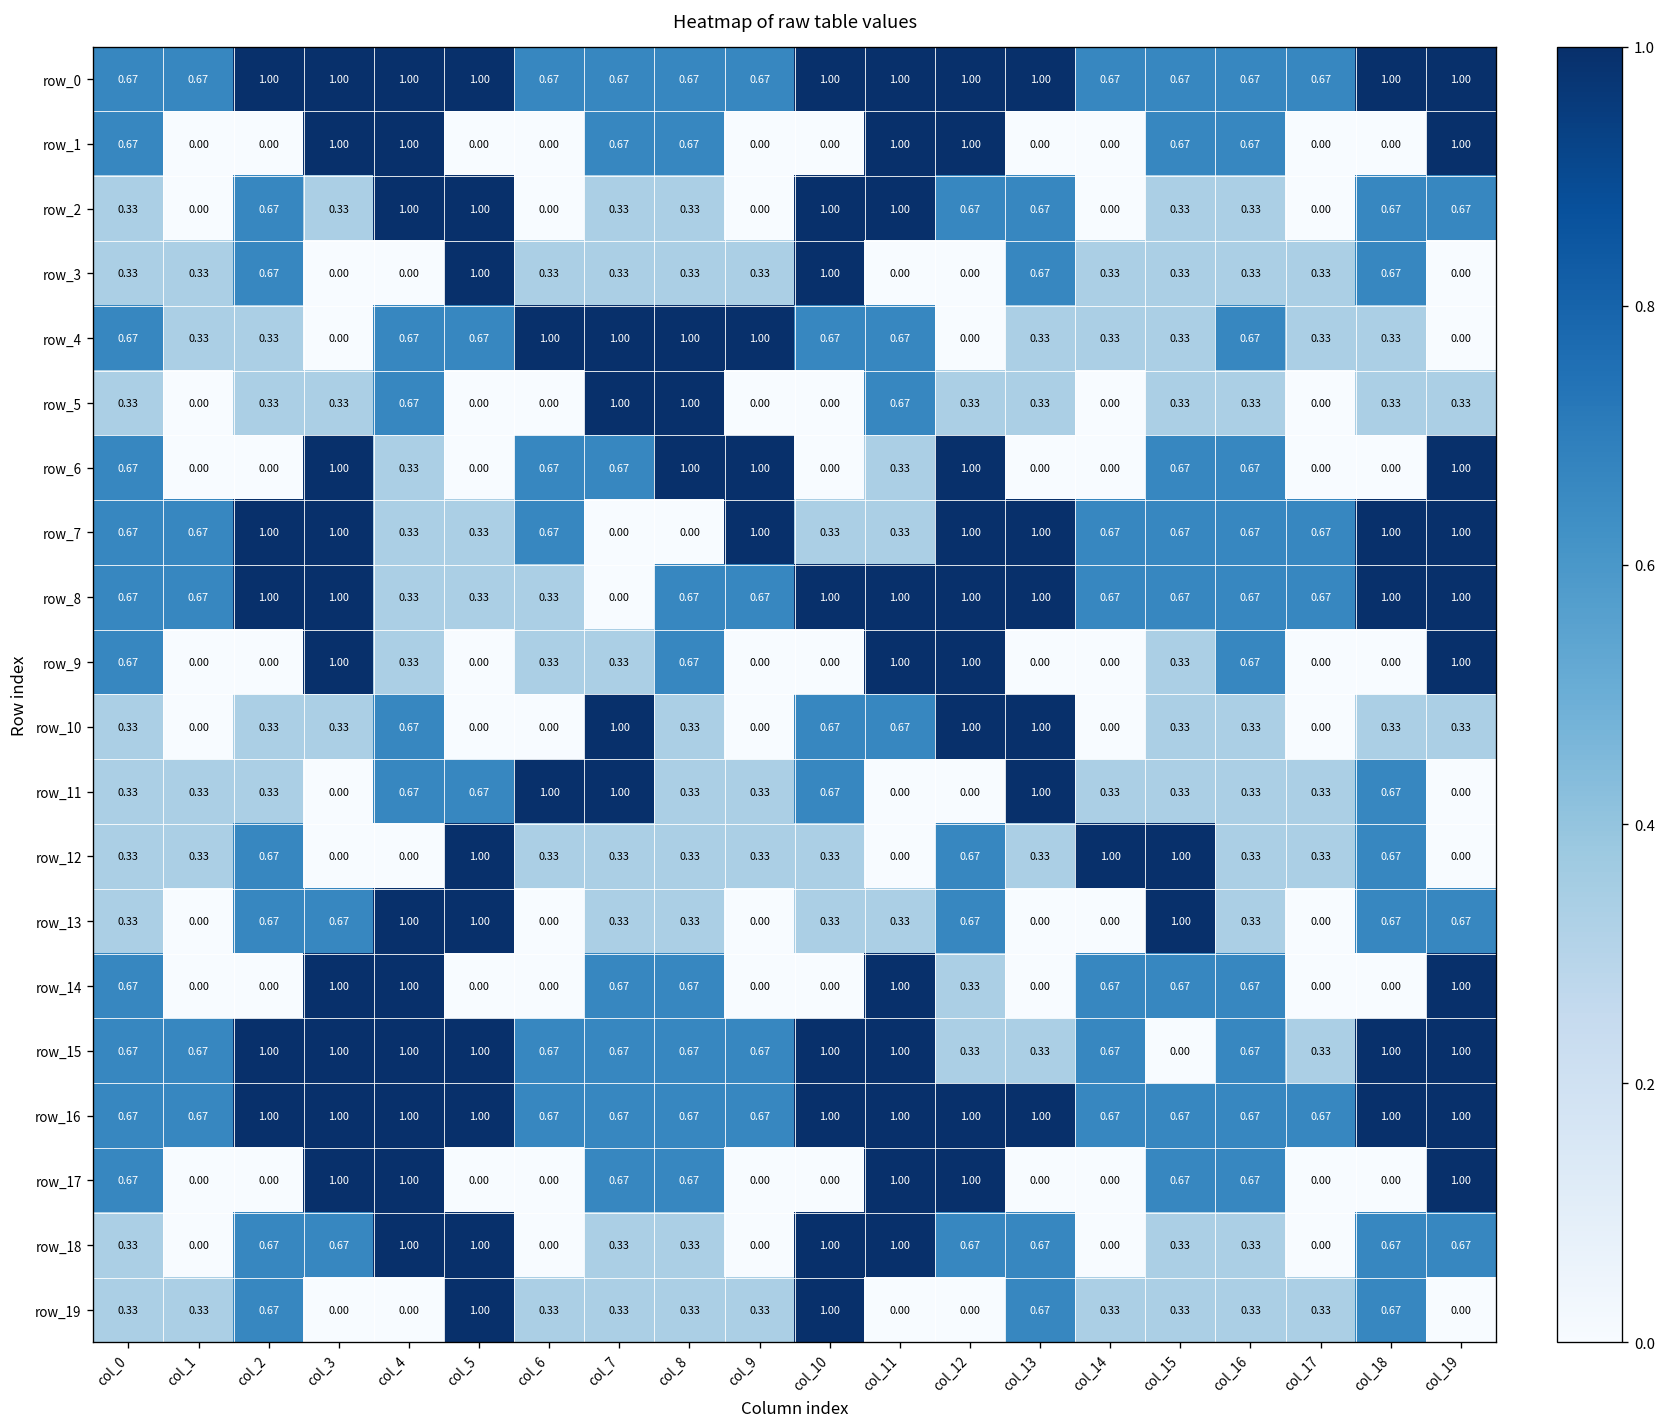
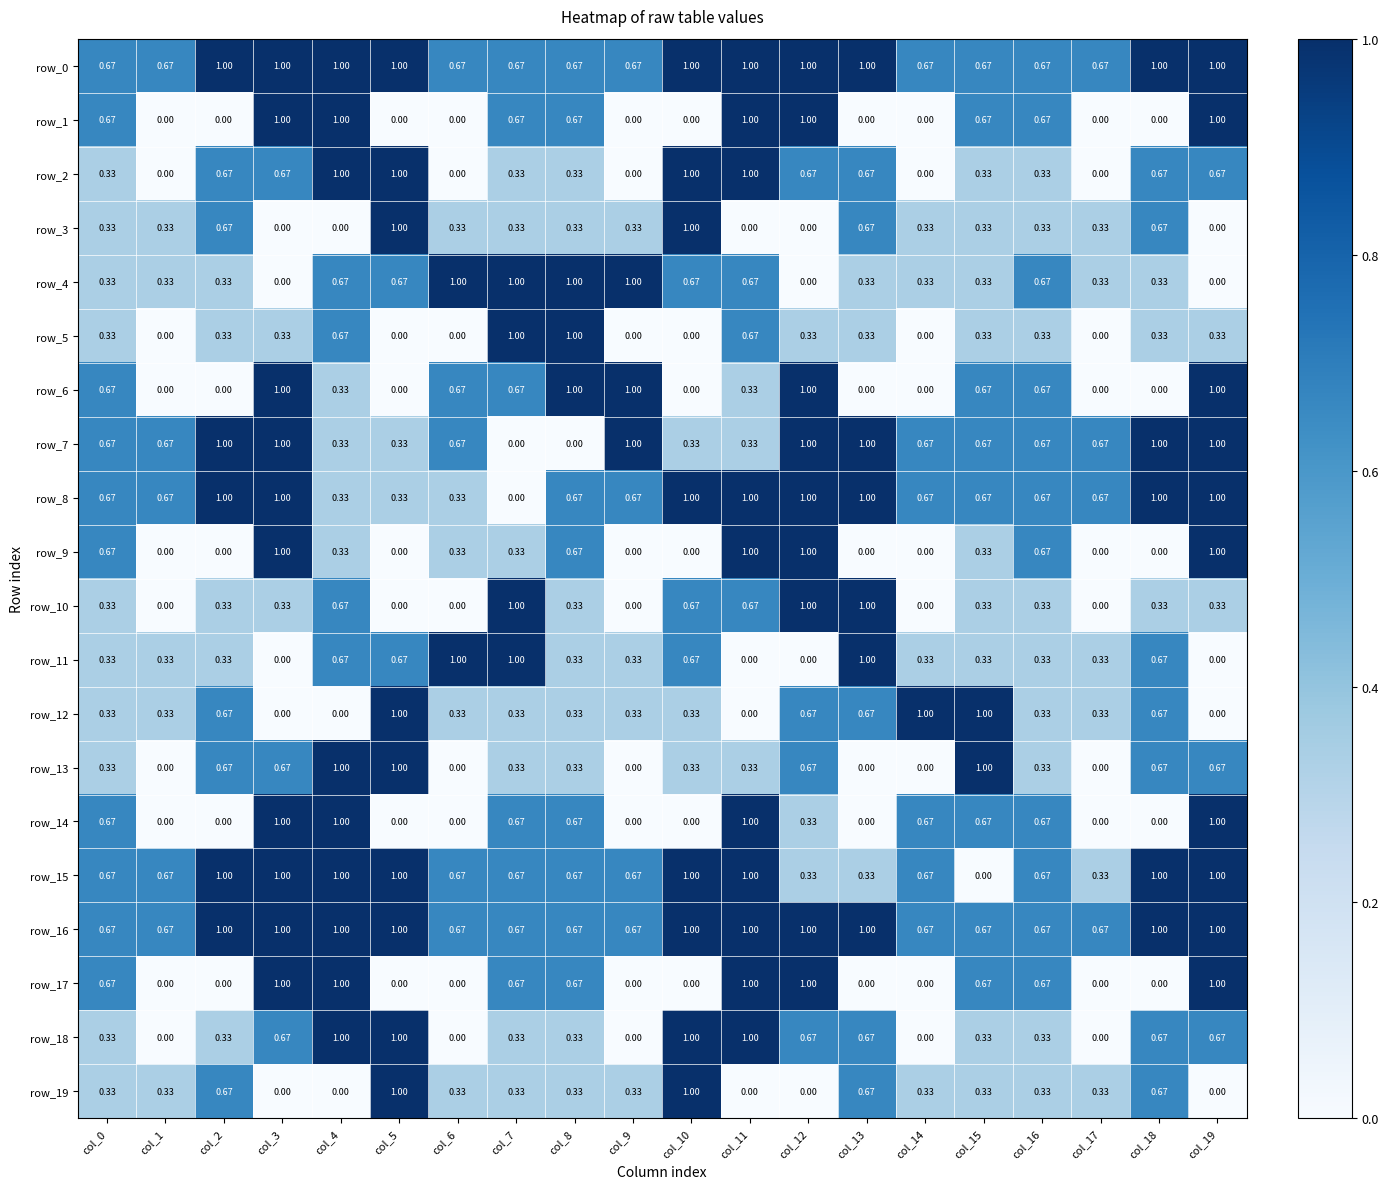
row_2, col_3: 0.33 -> 0.67
row_4, col_0: 0.67 -> 0.33
row_12, col_13: 0.33 -> 0.67
row_18, col_2: 0.67 -> 0.33
